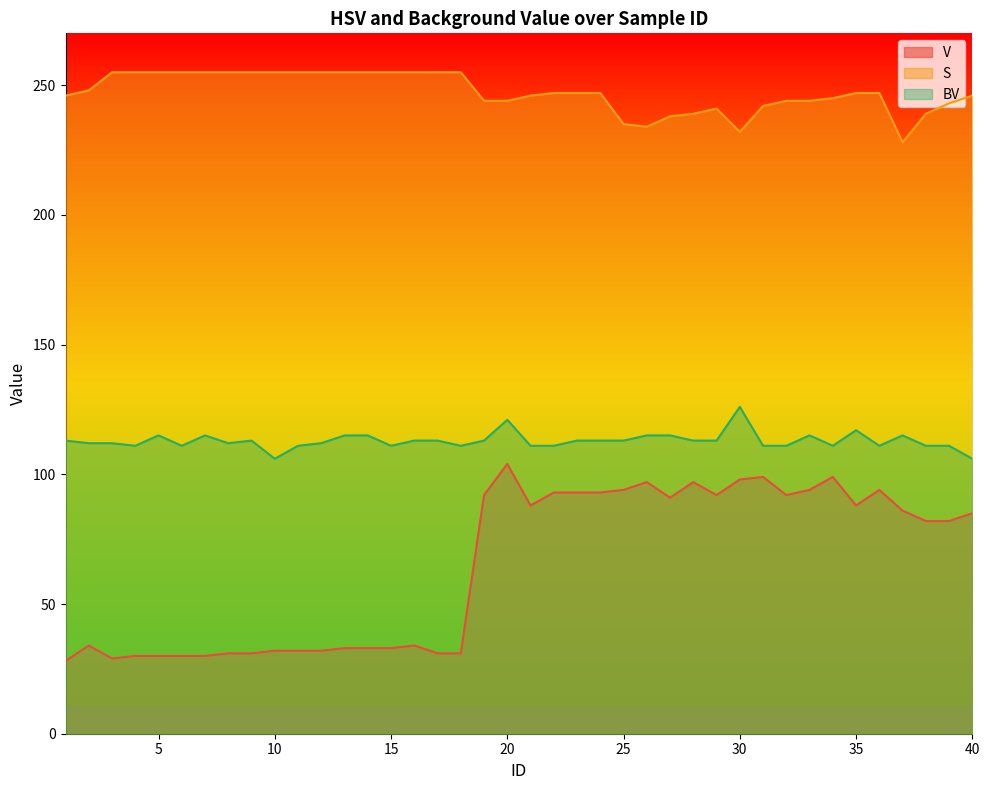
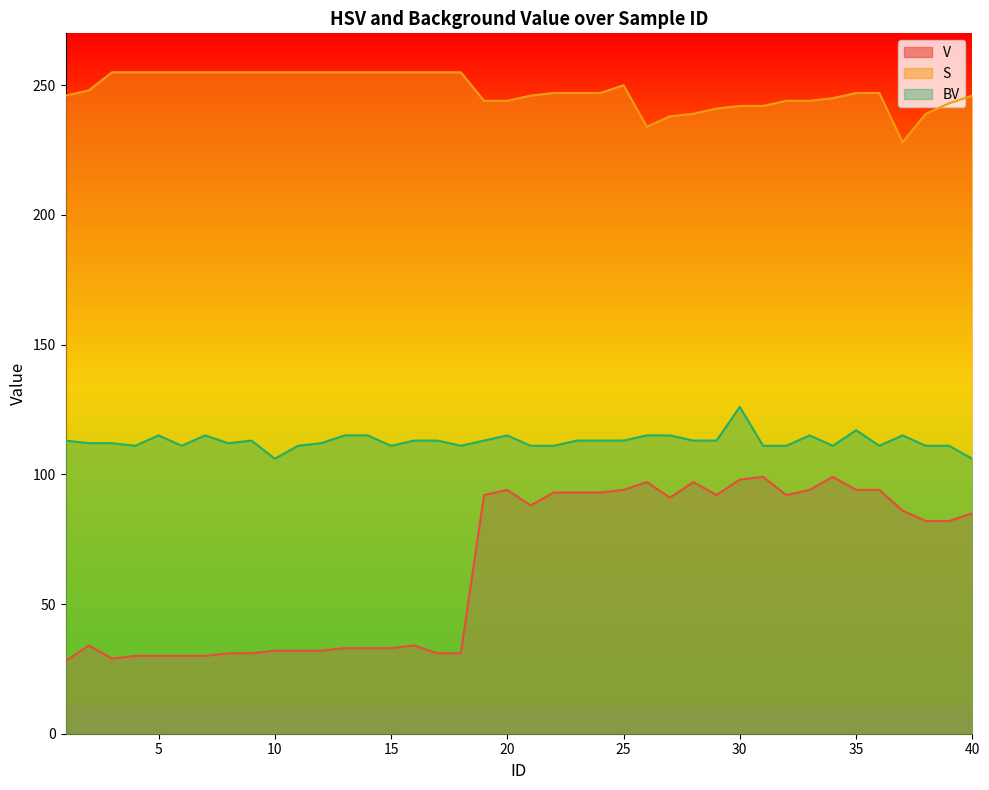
V, 20: 104 -> 94
BV, 20: 121 -> 115
S, 25: 235 -> 250
S, 30: 232 -> 242
V, 35: 88 -> 94
